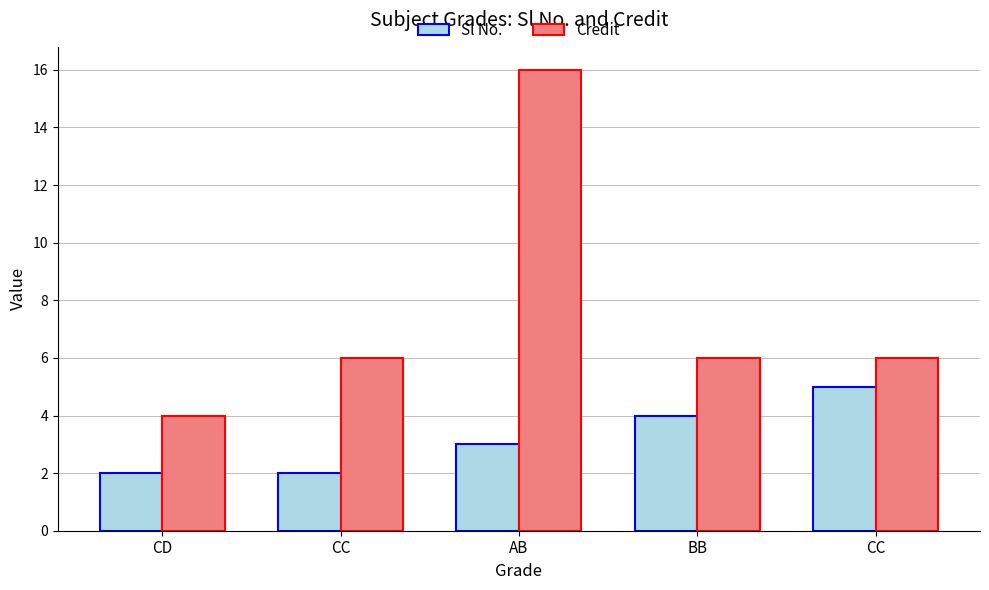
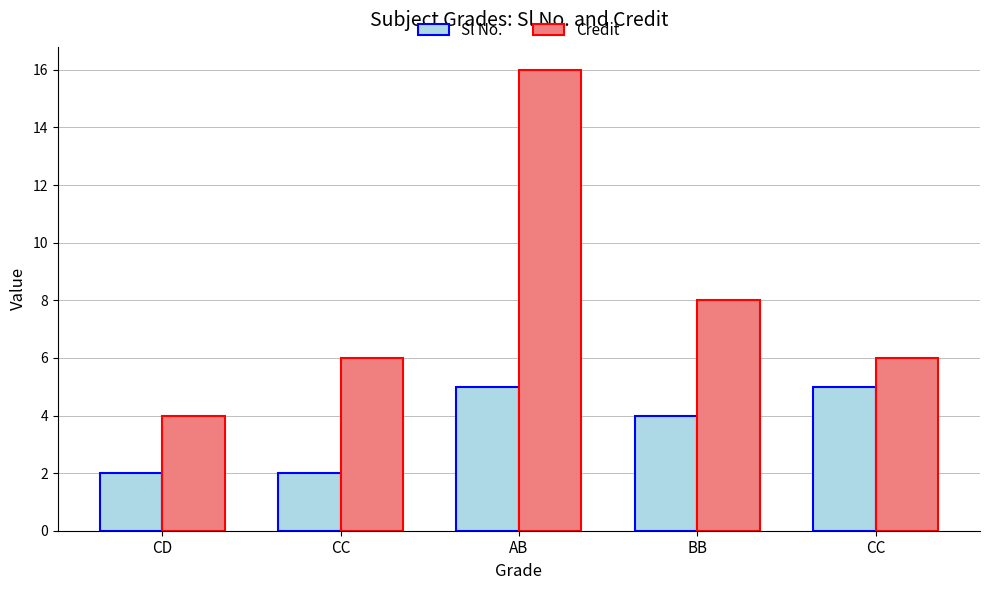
Sl No., AB: 3 -> 5
Credit, BB: 6 -> 8
